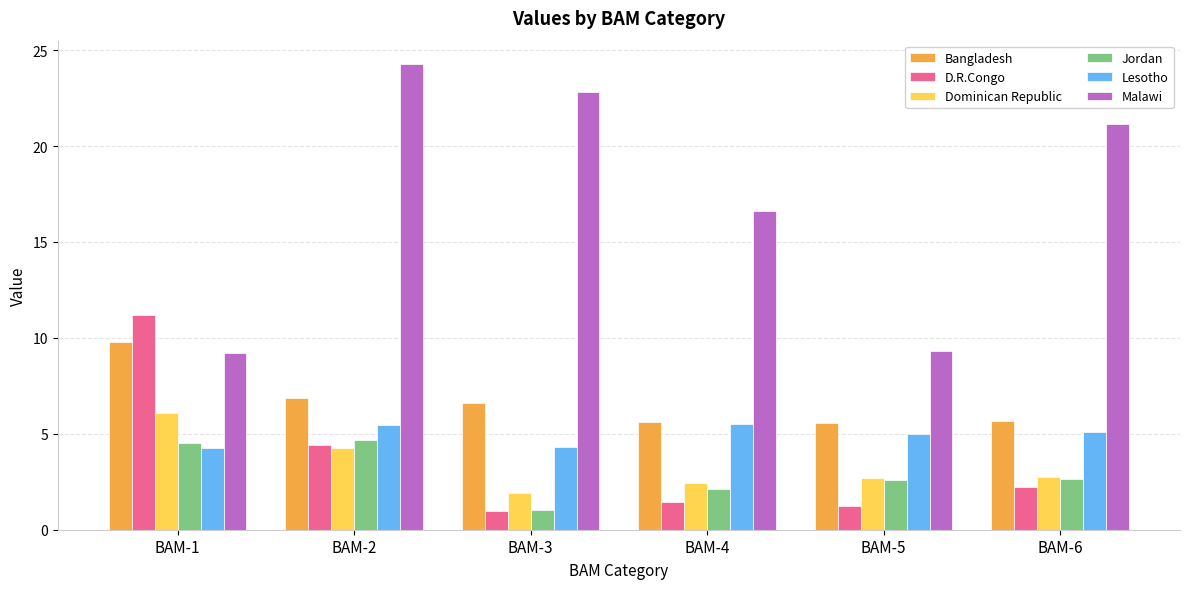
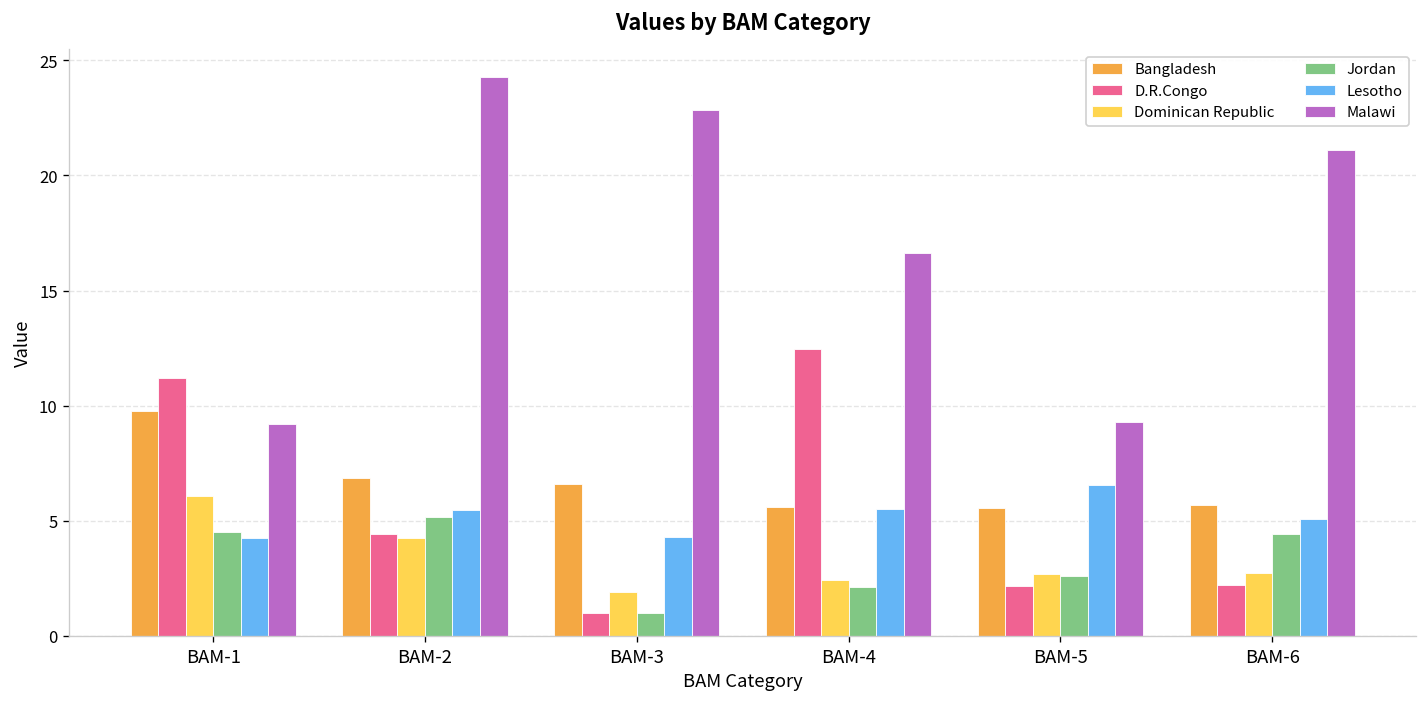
Jordan, BAM-2: 4.7 -> 5.2
D.R.Congo, BAM-4: 1.4 -> 12.5
D.R.Congo, BAM-5: 1.2 -> 2.2
Lesotho, BAM-5: 5.0 -> 6.6
Jordan, BAM-6: 2.7 -> 4.4
